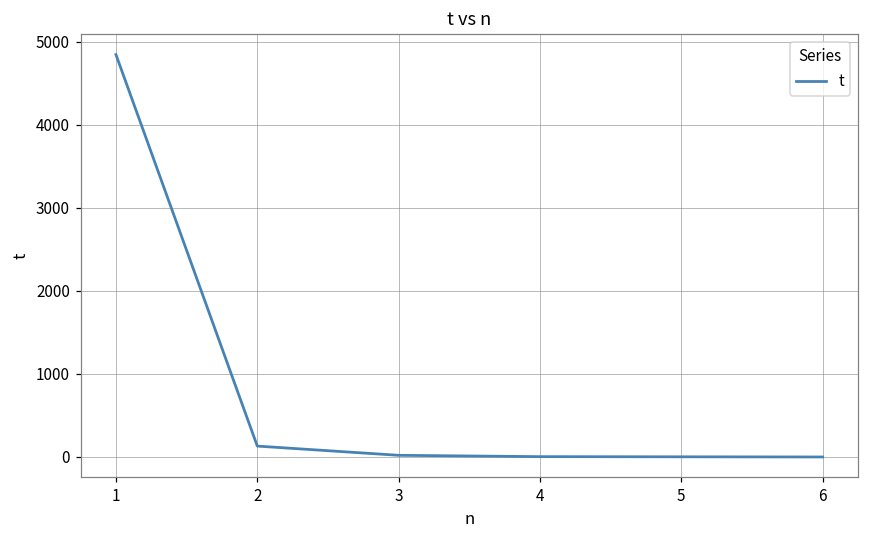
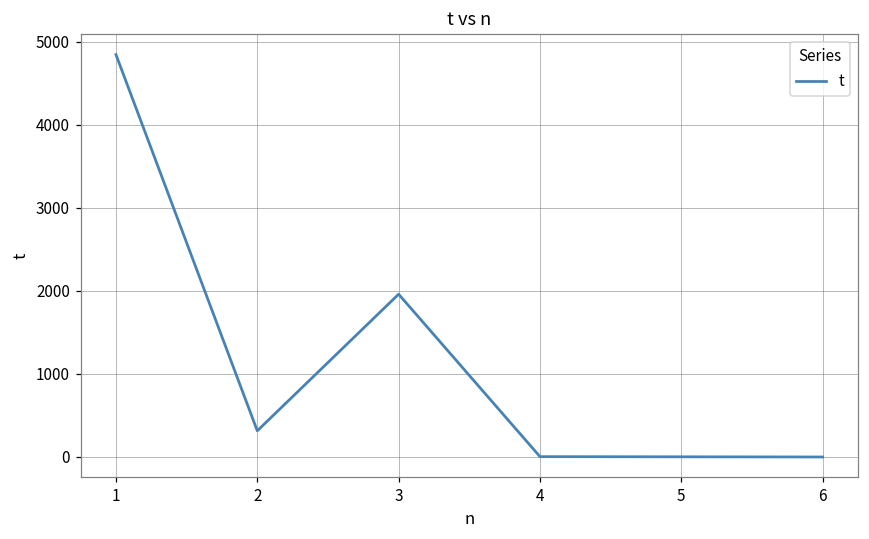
2: 100 -> 300
3: 0 -> 2000
